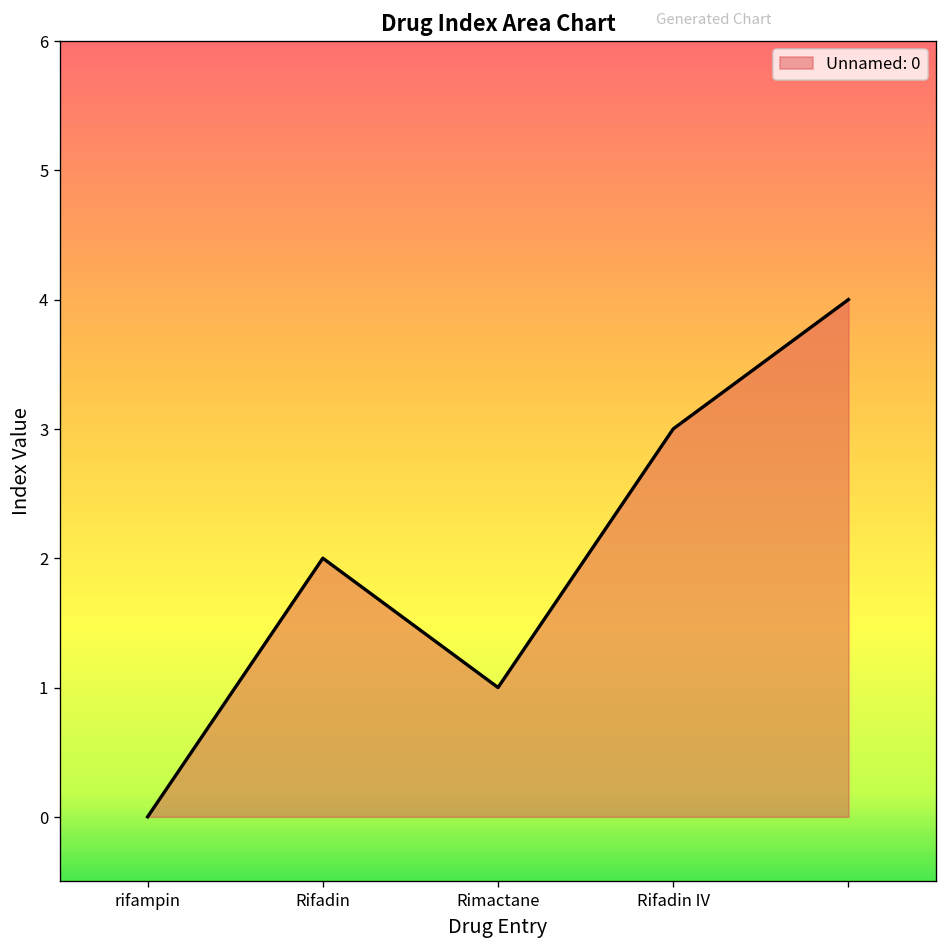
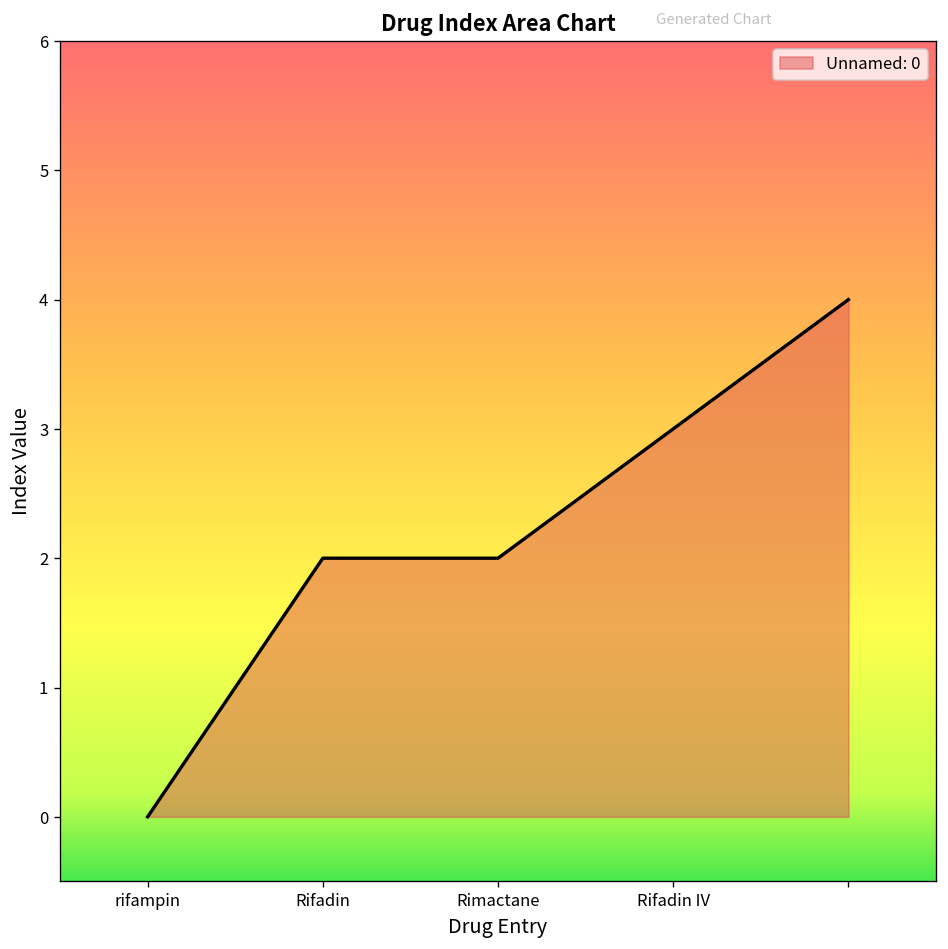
Rimactane: 1 -> 2
